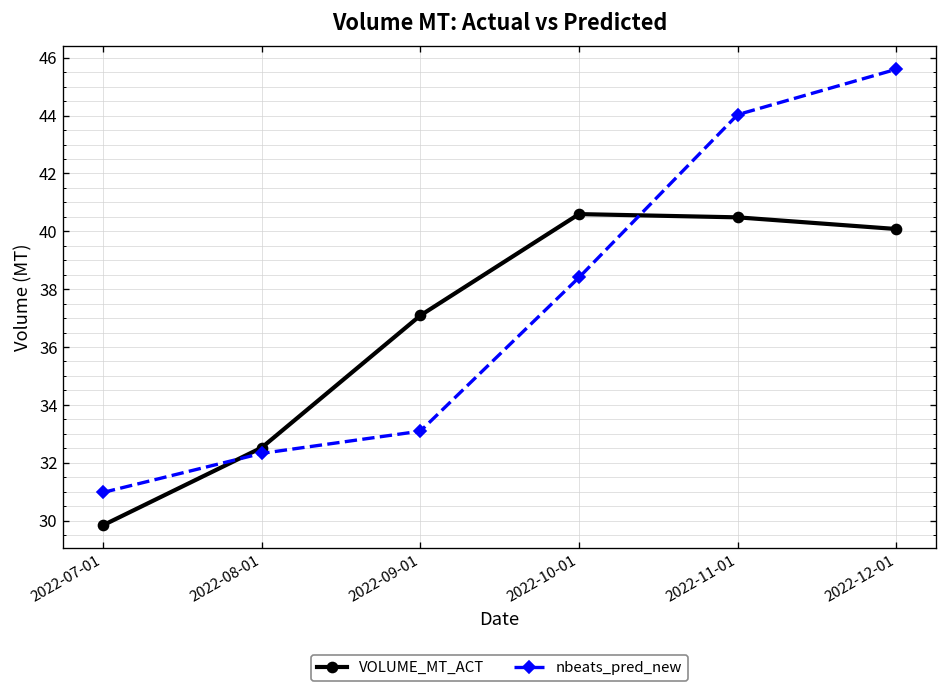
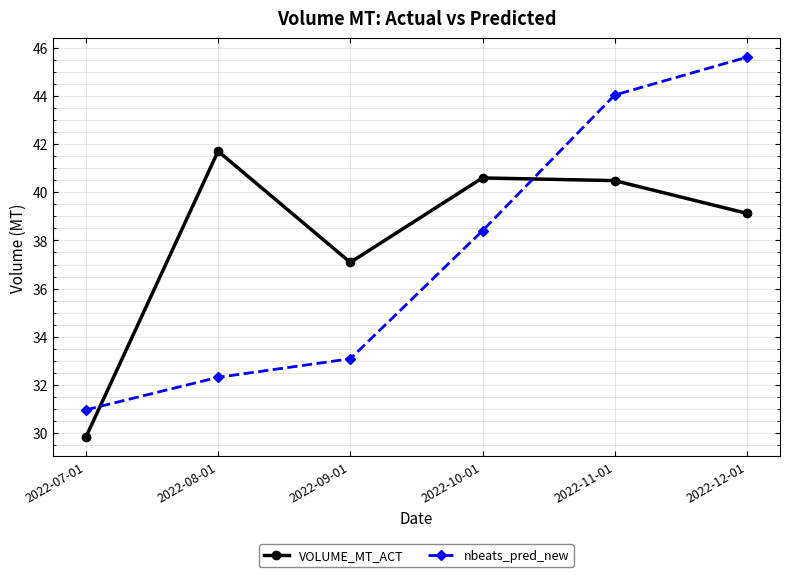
VOLUME_MT_ACT, 2022-08-01: 32.5 -> 41.7
VOLUME_MT_ACT, 2022-12-01: 40.1 -> 39.1
